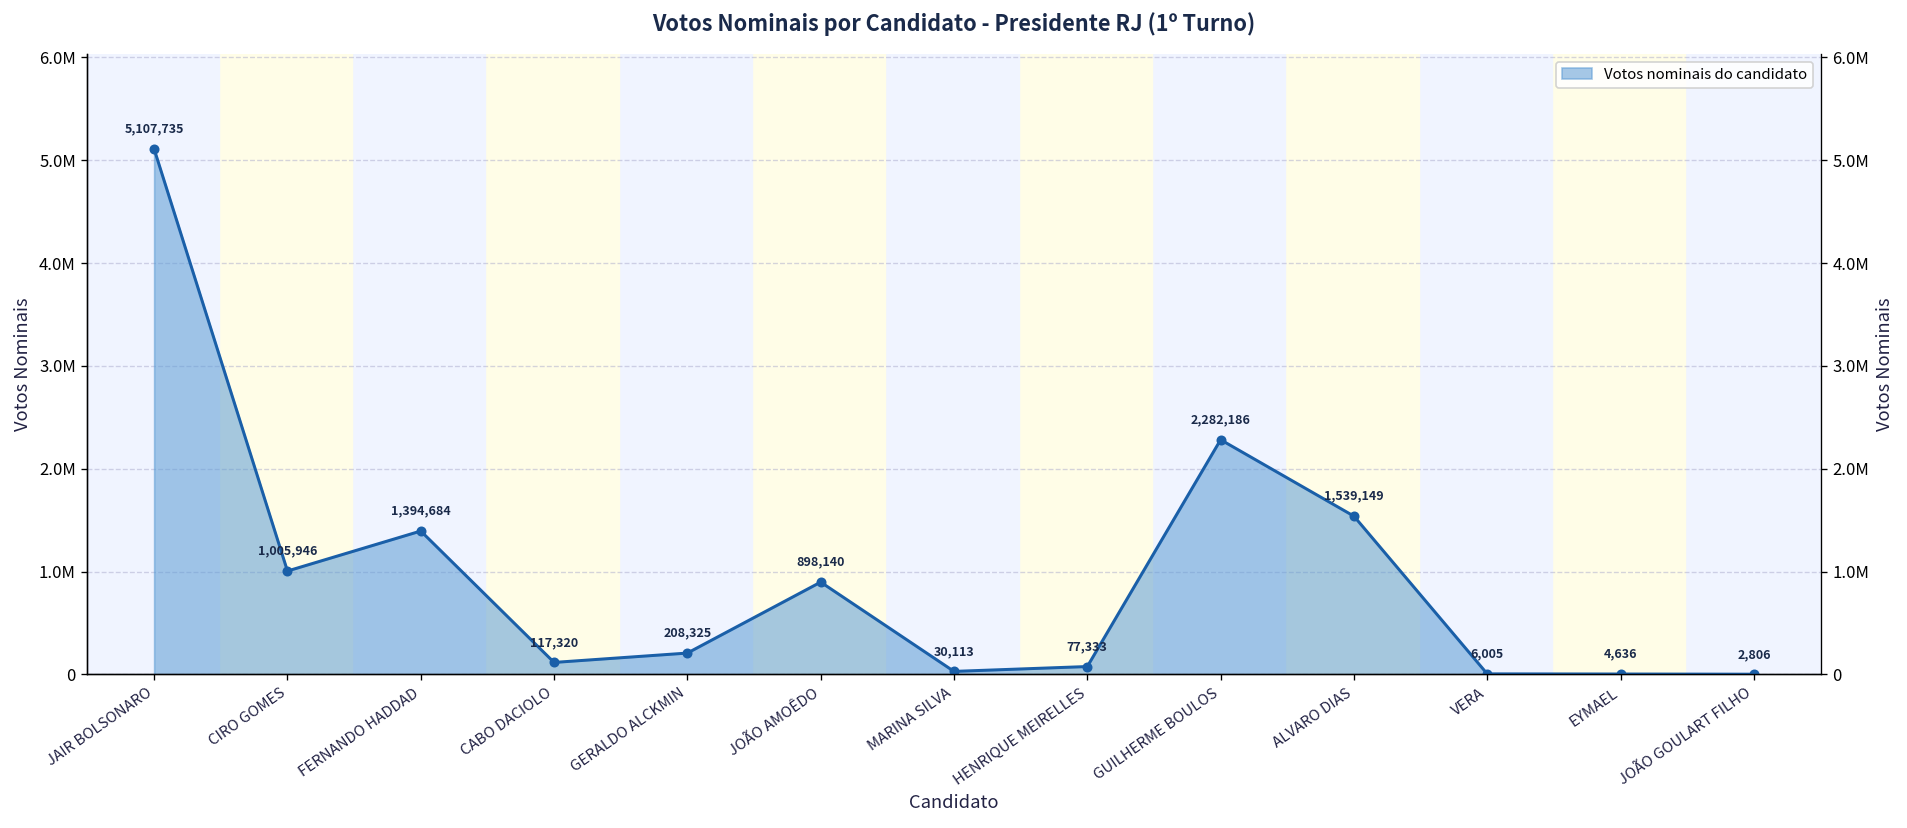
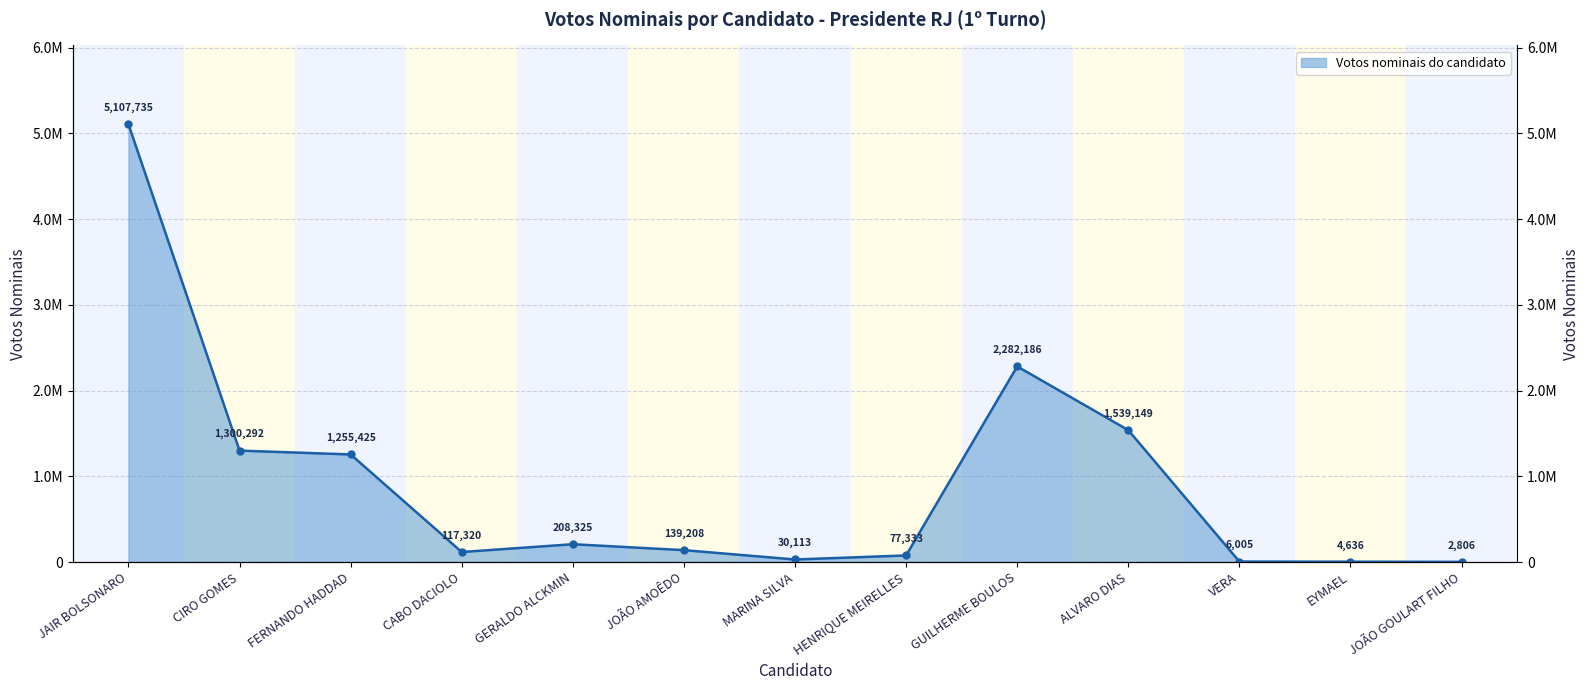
Votos nominais do candidato, CIRO GOMES: 1,005,946 -> 1,300,292
Votos nominais do candidato, FERNANDO HADDAD: 1,394,684 -> 1,255,425
Votos nominais do candidato, JOÃO AMOÊDO: 898,140 -> 139,208
